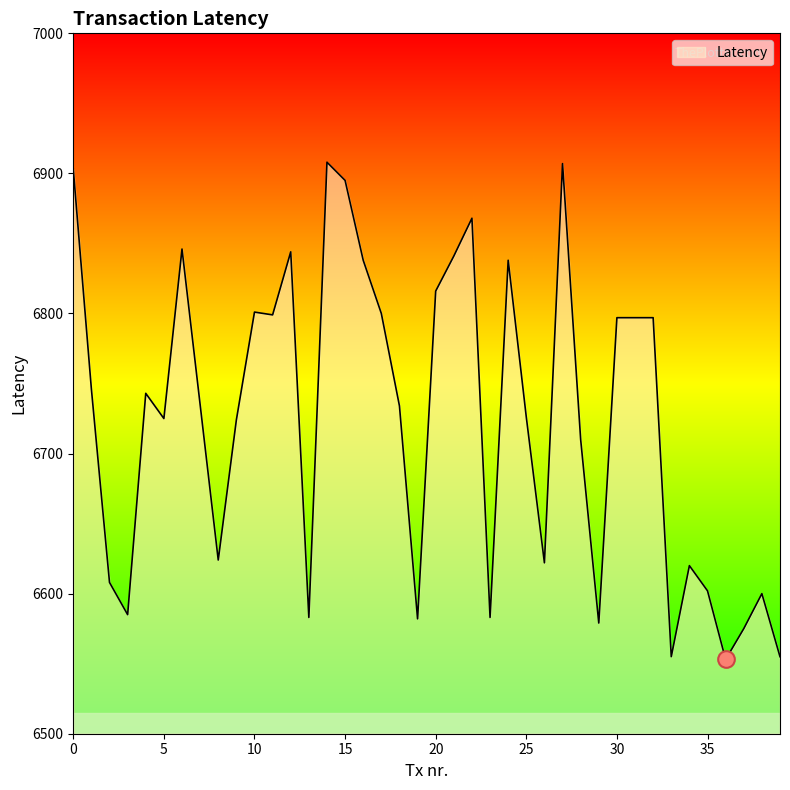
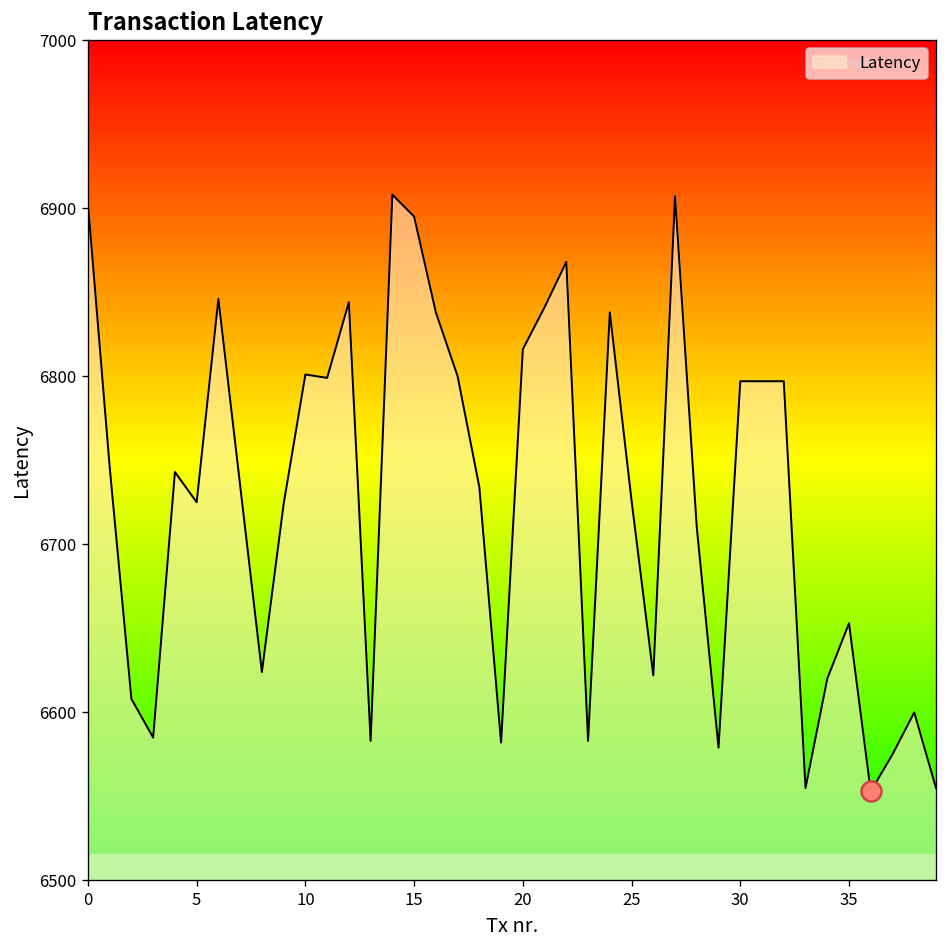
Latency, 35: 6602 -> 6653
